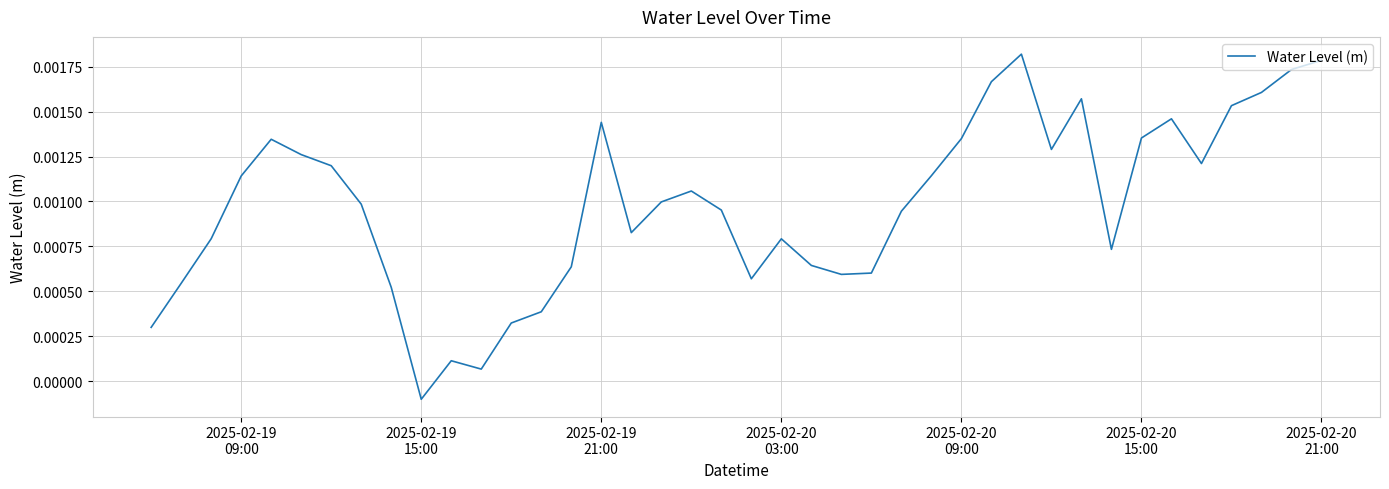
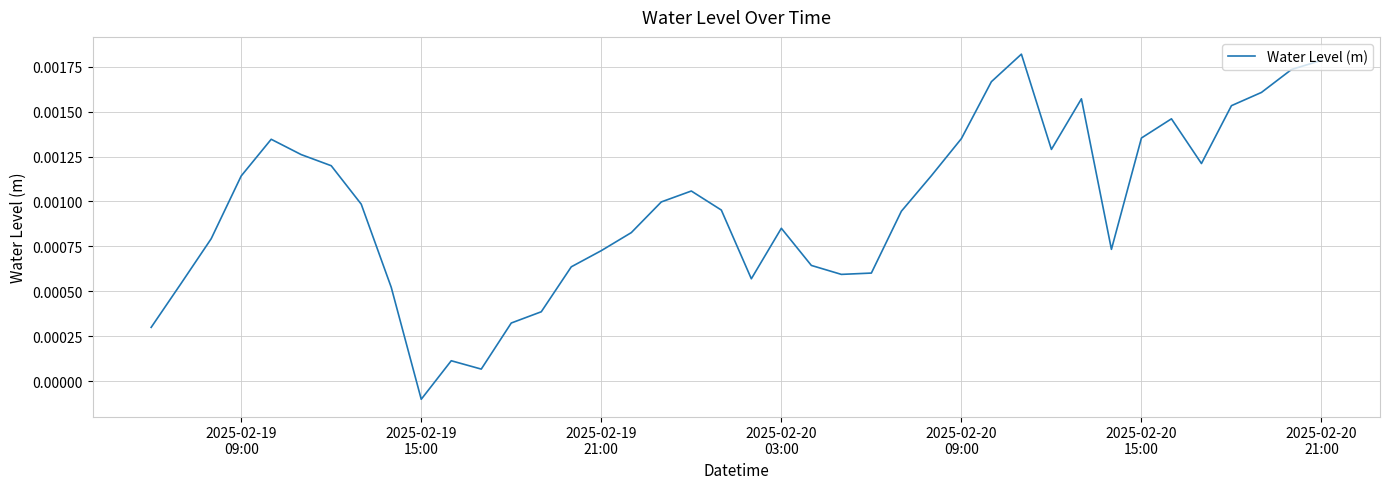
2025-02-19 21:00: 0.00144 -> 0.00073
2025-02-20 03:00: 0.00079 -> 0.00085
